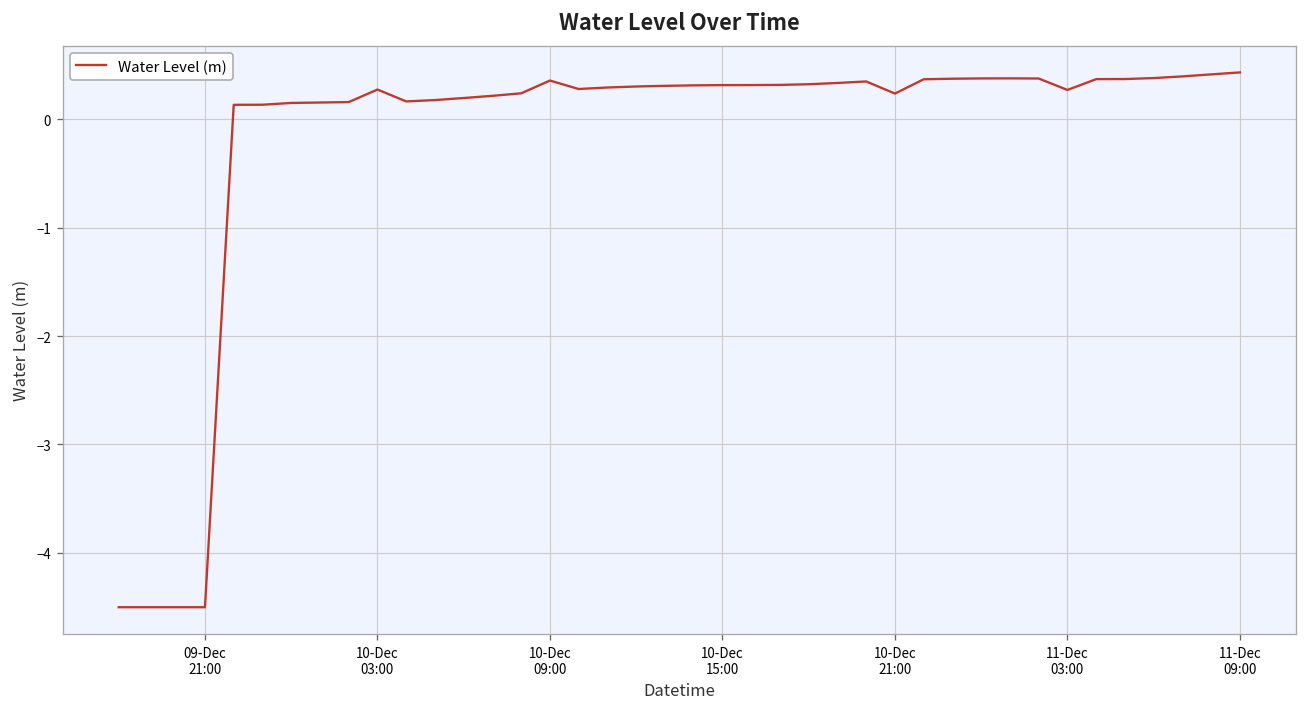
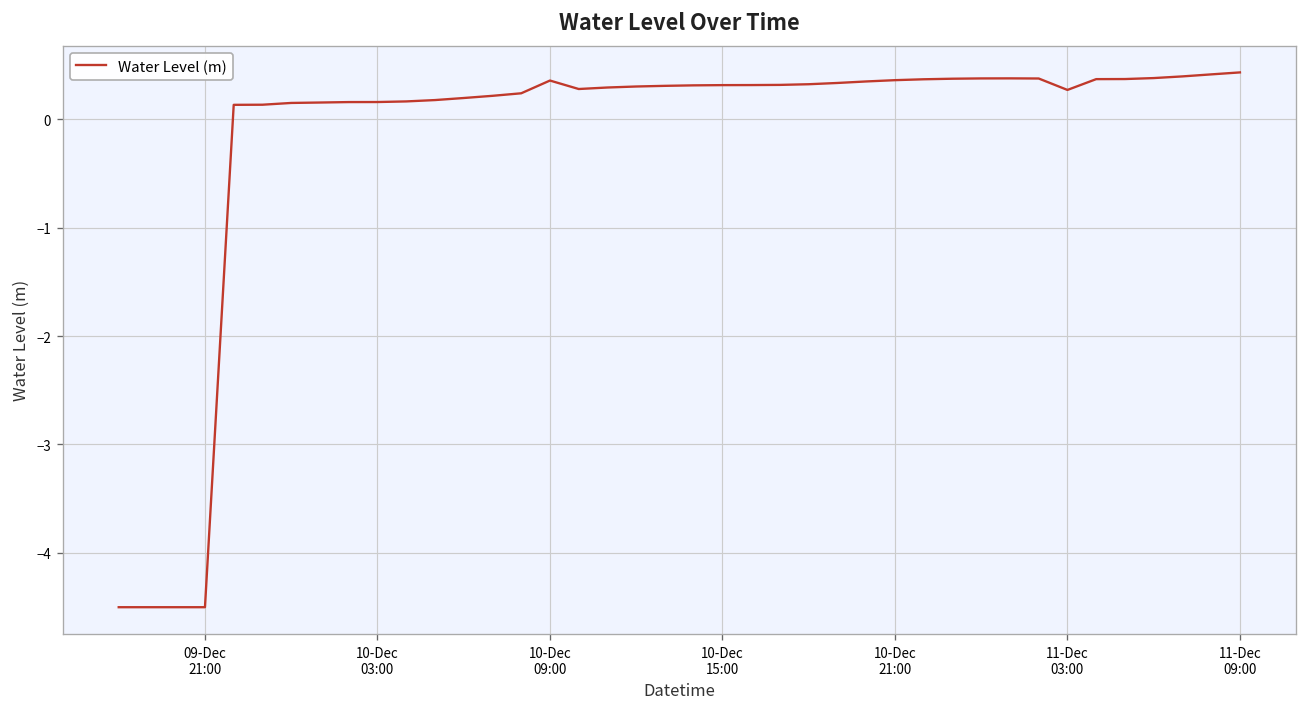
10-Dec 03:00: 0.3 -> 0.2
10-Dec 21:00: 0.2 -> 0.4
